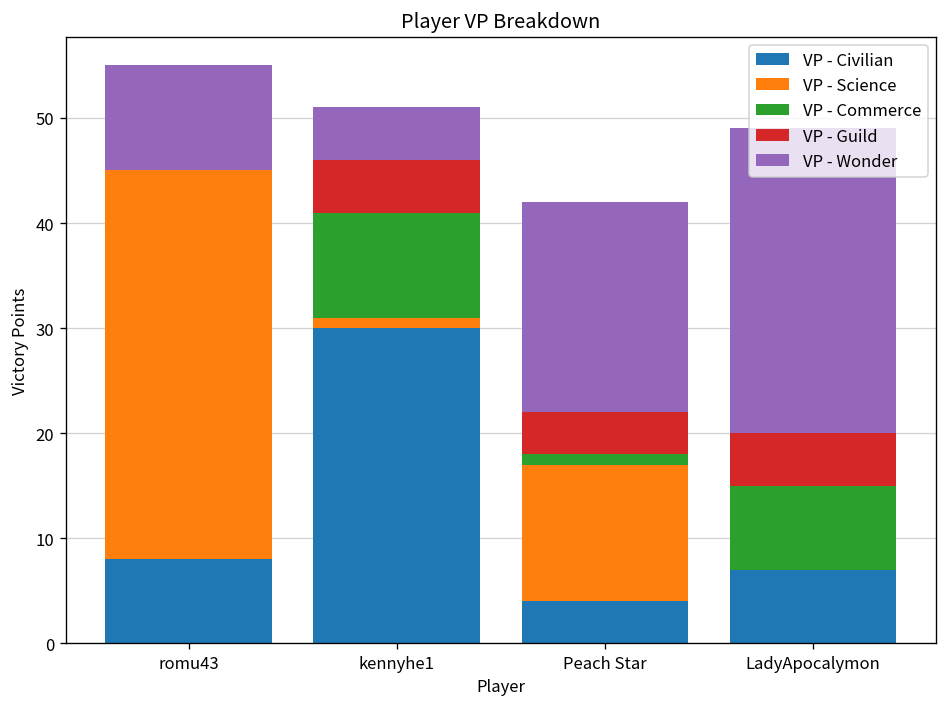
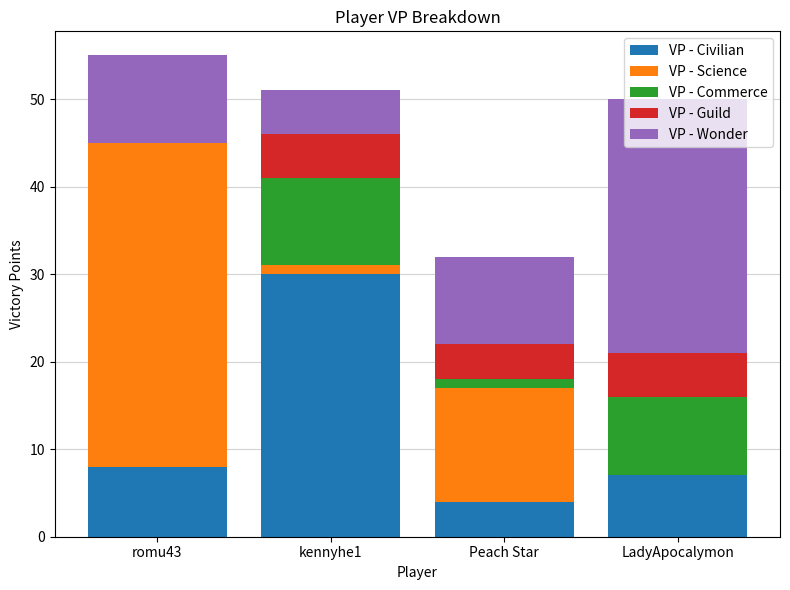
VP - Wonder, Peach Star: 20 -> 10
VP - Commerce, LadyApocalymon: 8 -> 9
